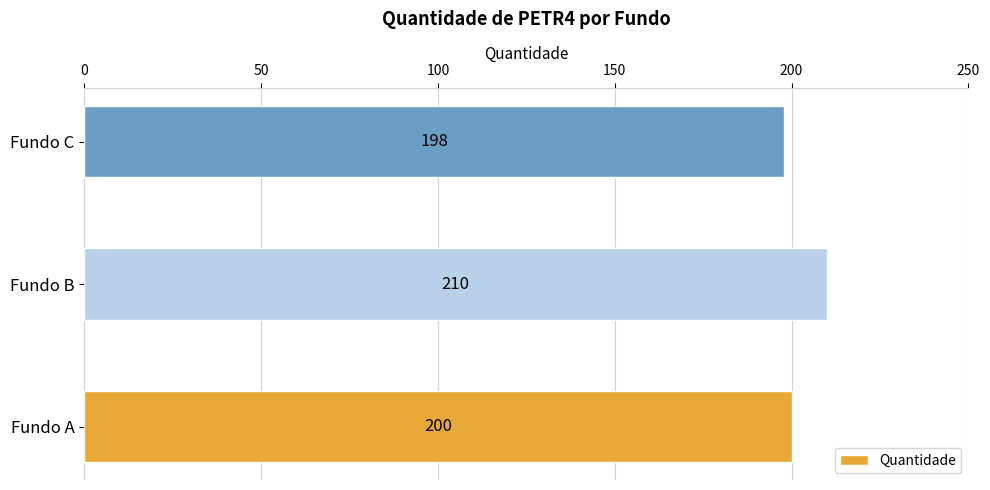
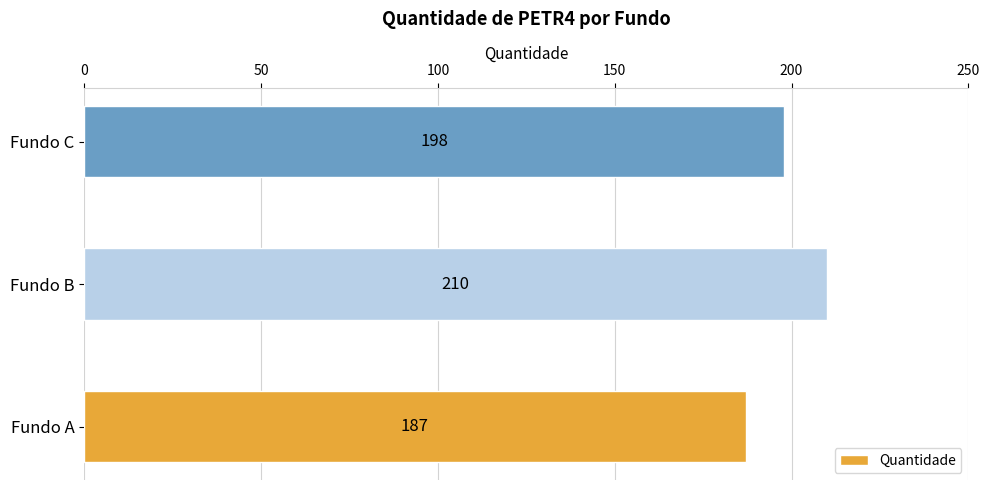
Fundo A: 200 -> 187
